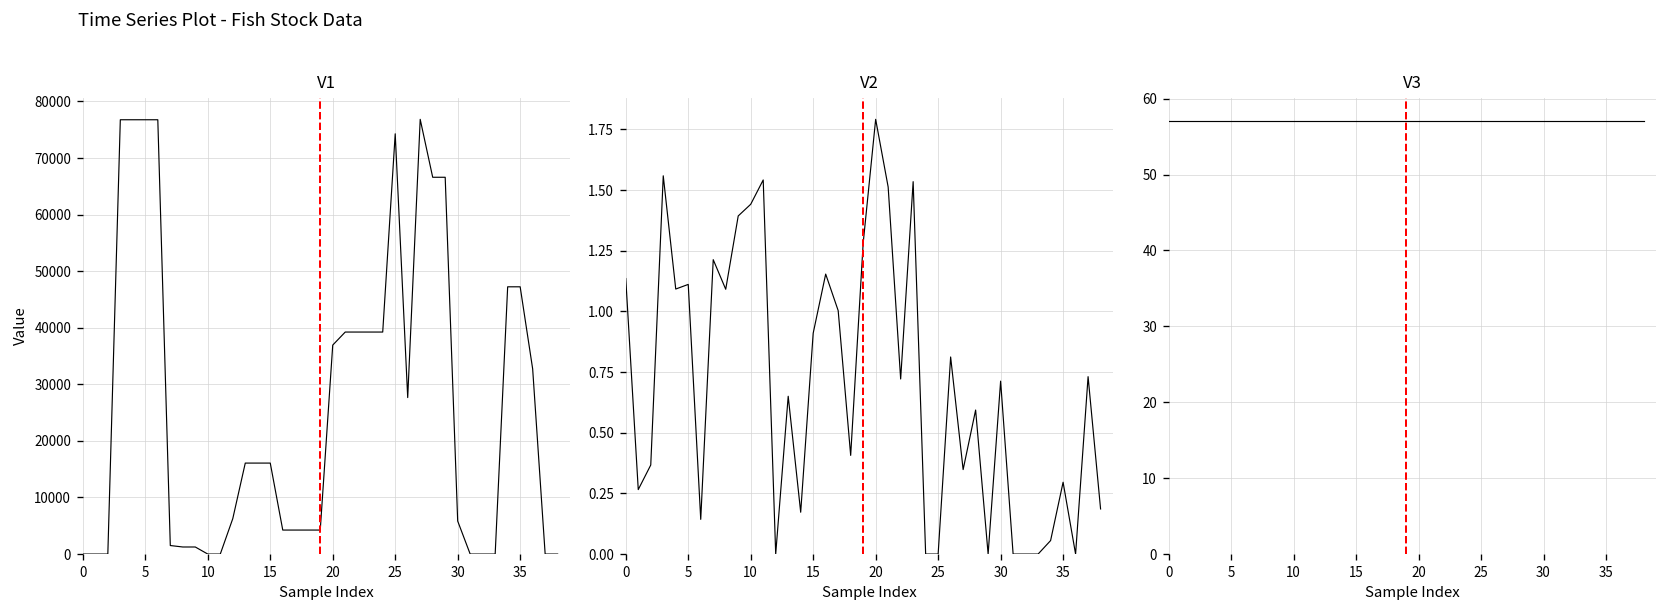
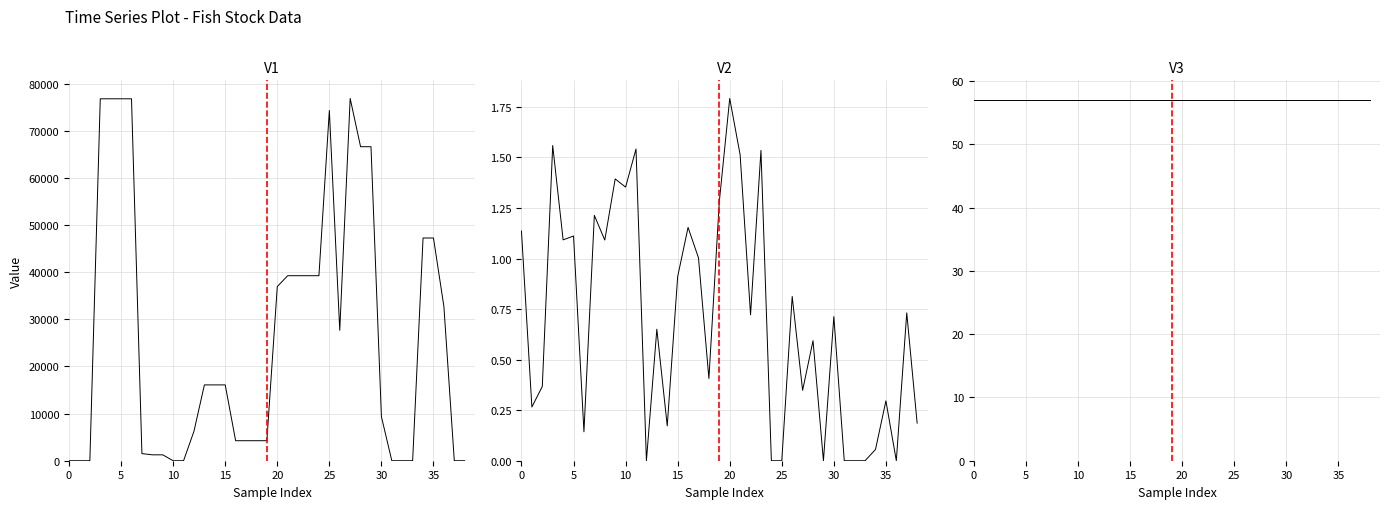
V1, 30: 6000 -> 9000
V2, 10: 1.44 -> 1.35
